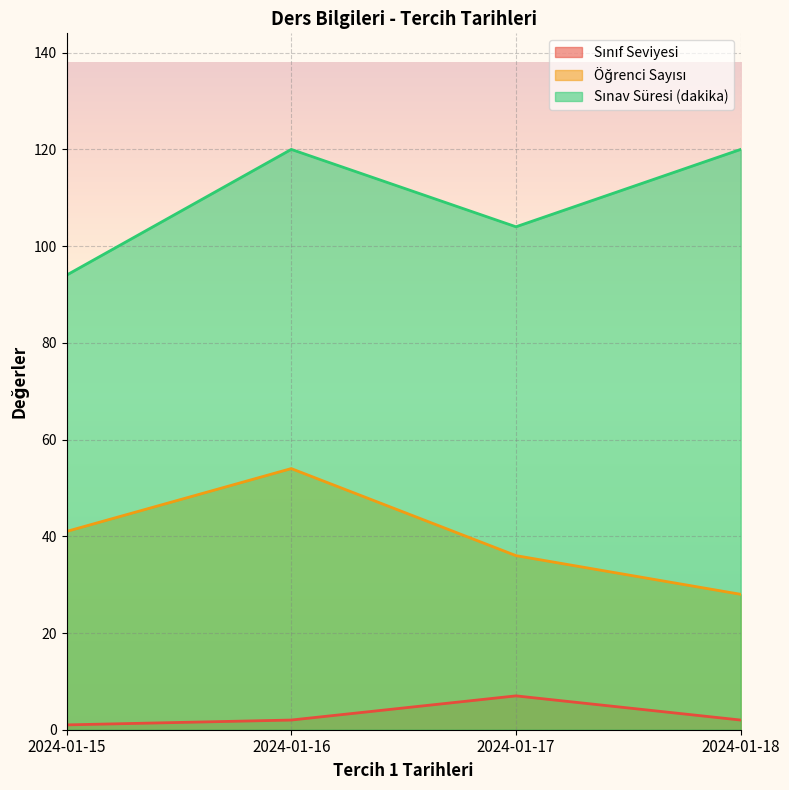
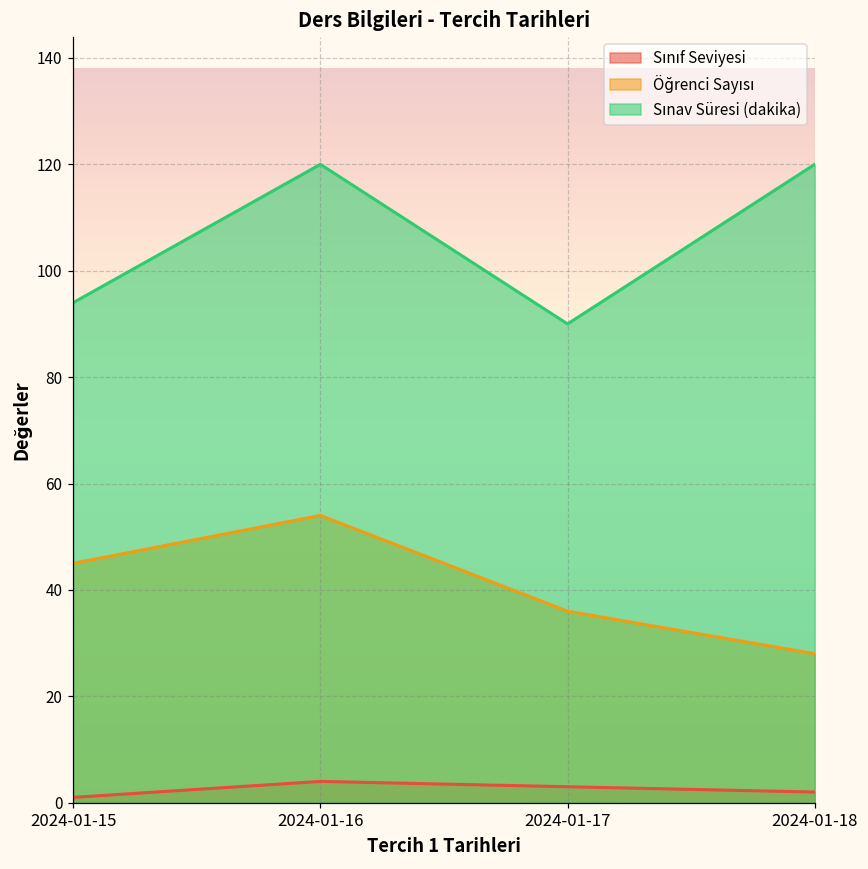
Öğrenci Sayısı, 2024-01-15: 41 -> 45
Sınıf Seviyesi, 2024-01-16: 2 -> 4
Sınıf Seviyesi, 2024-01-17: 7 -> 3
Sınav Süresi (dakika), 2024-01-17: 104 -> 90
